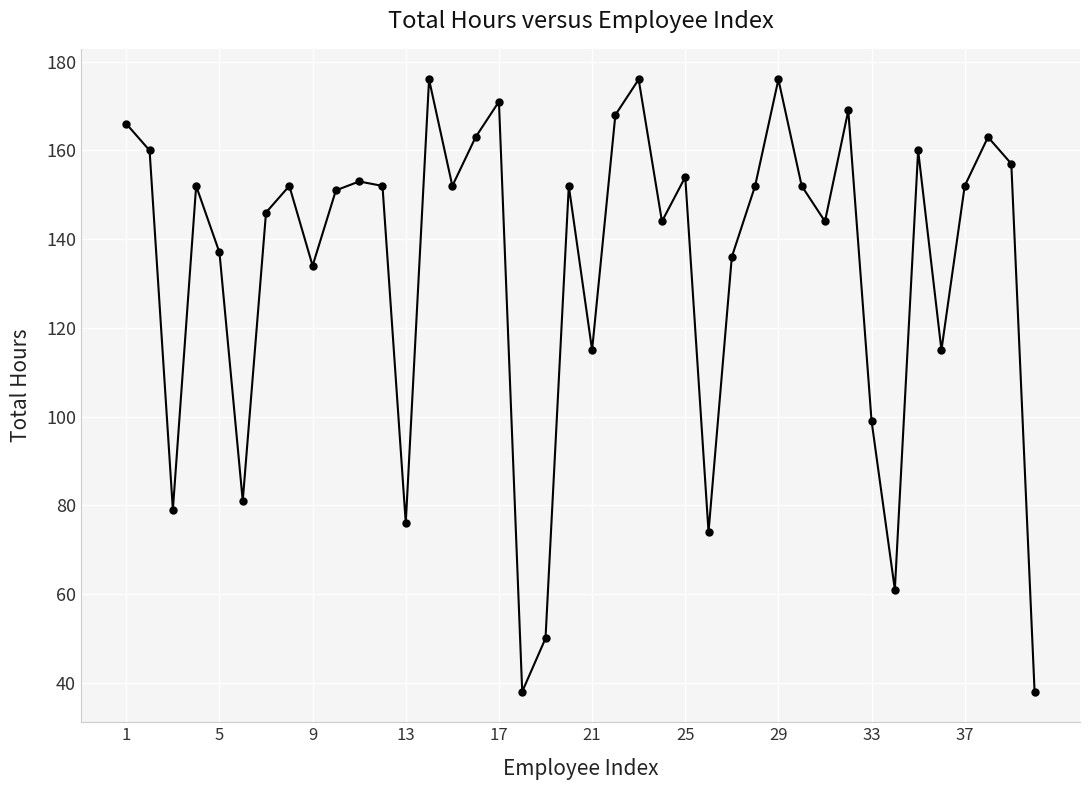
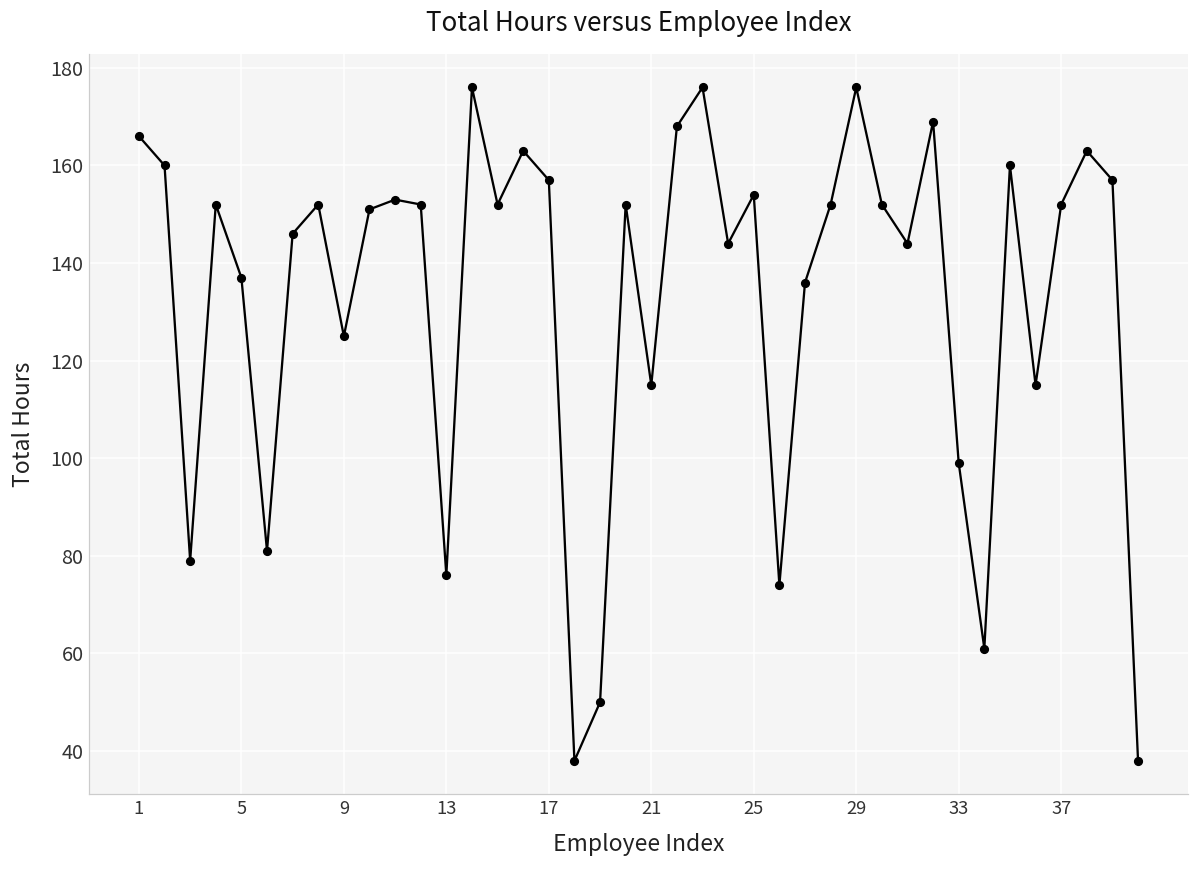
9: 134 -> 125
17: 171 -> 157
